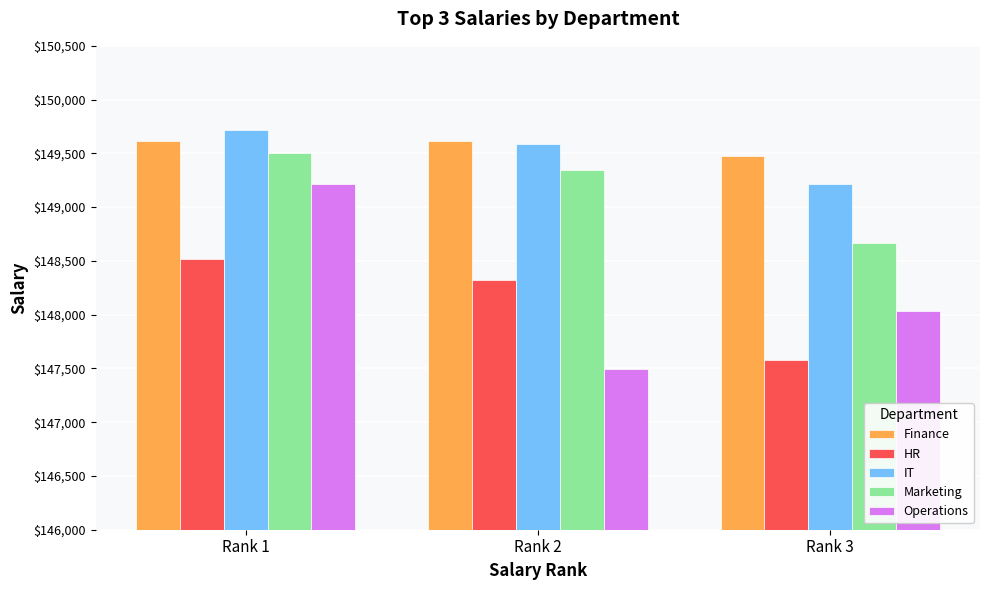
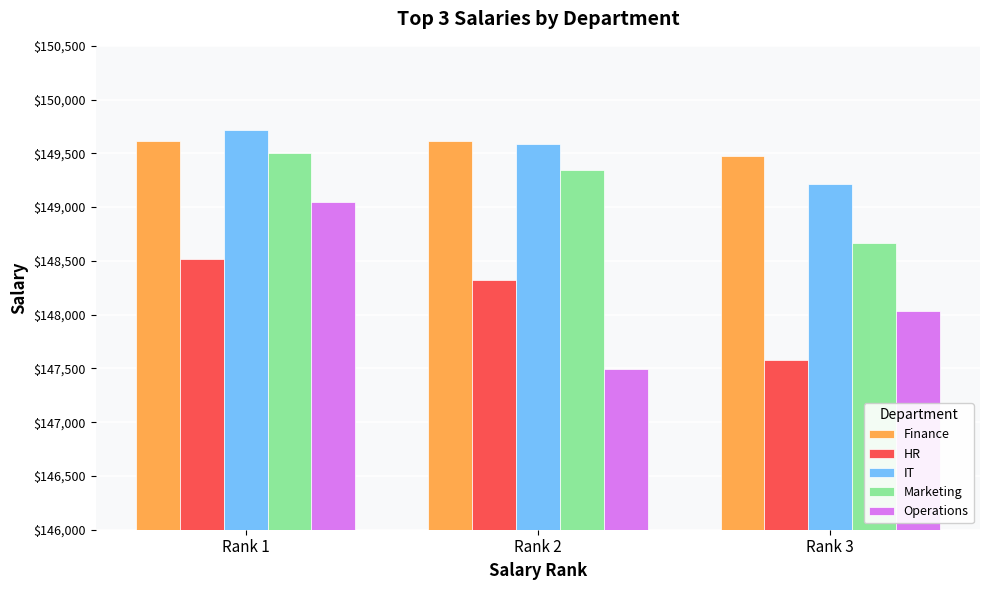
Operations, Rank 1: $149,210 -> $149,050
